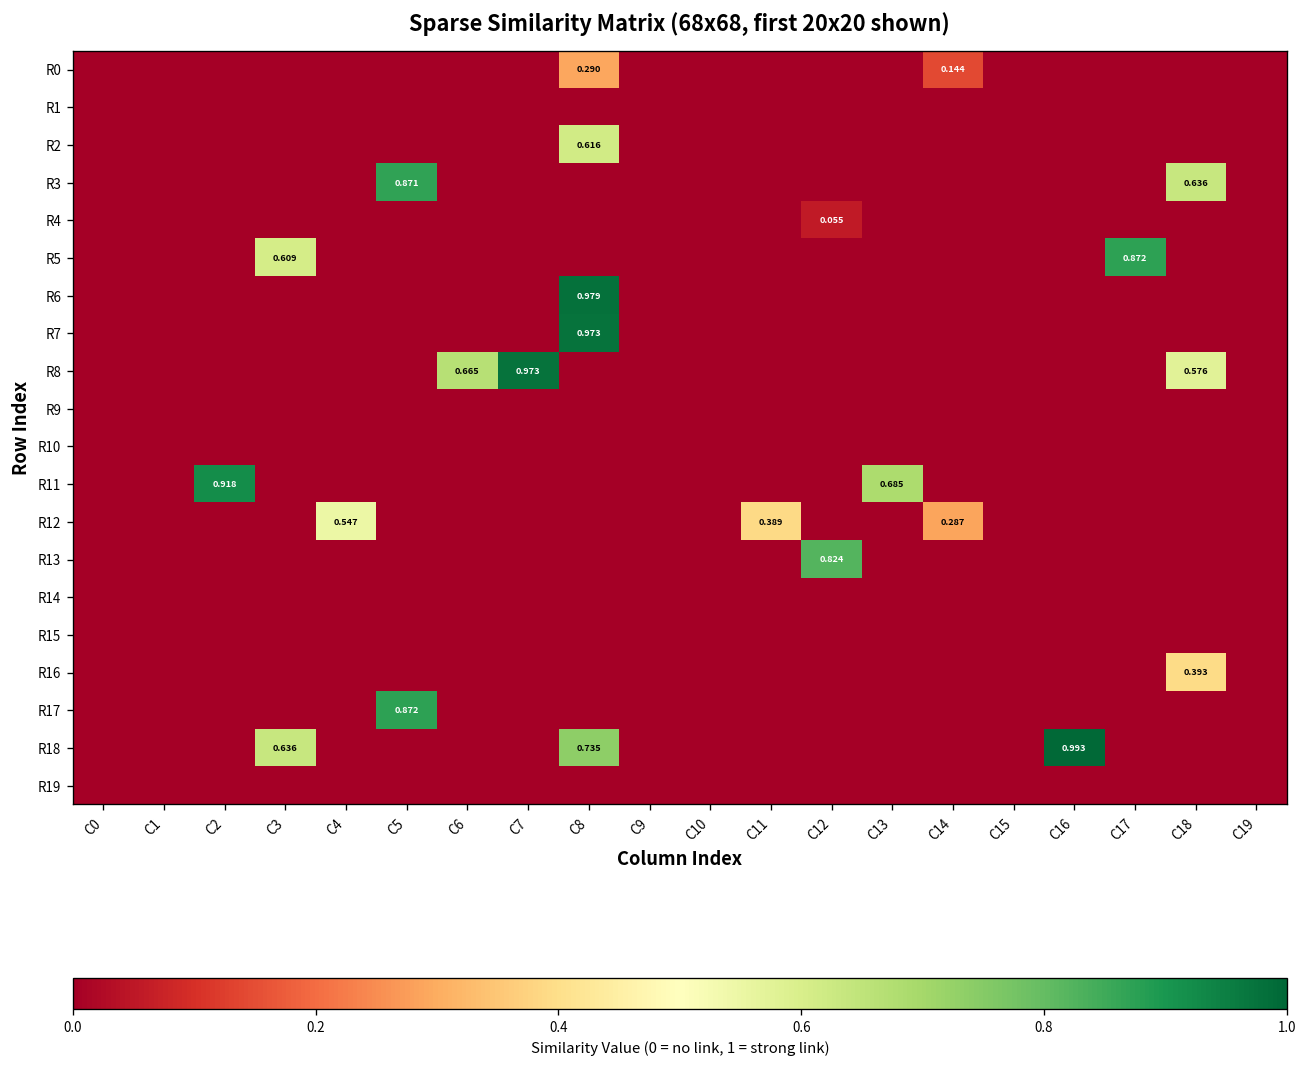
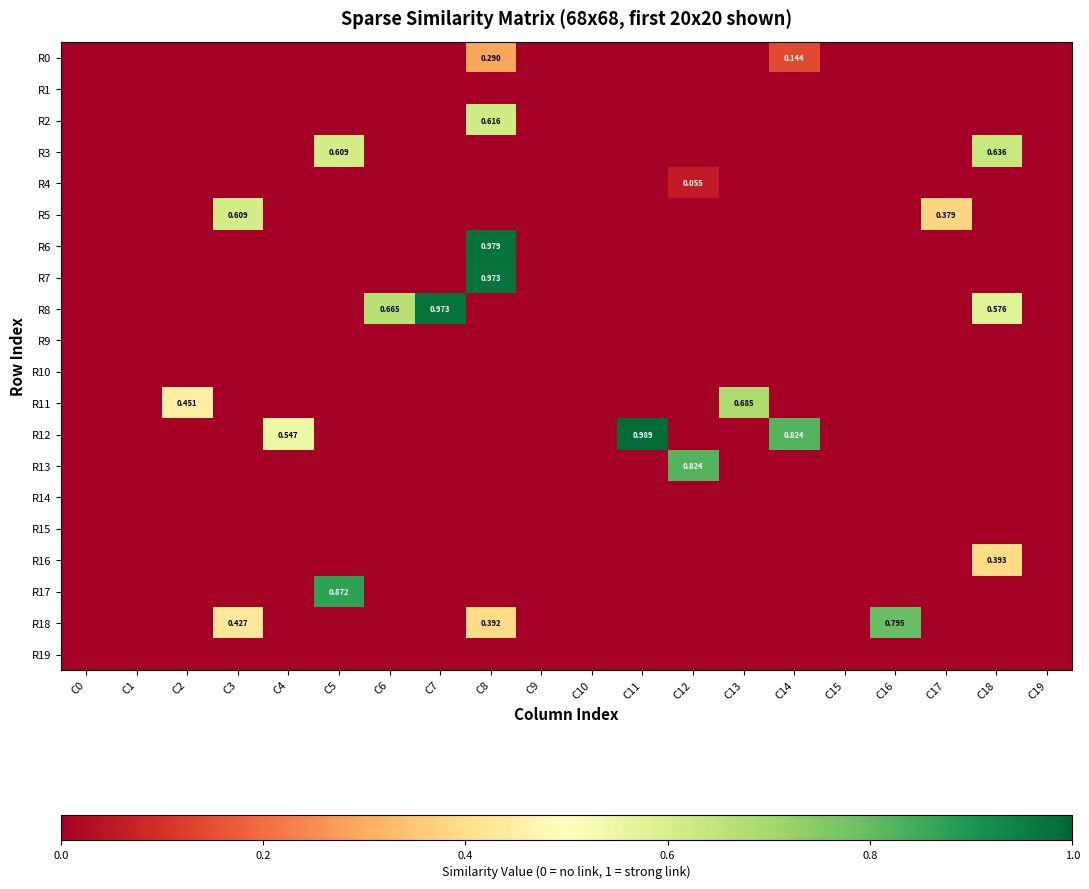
R3, C5: 0.871 -> 0.609
R5, C17: 0.872 -> 0.379
R11, C2: 0.918 -> 0.451
R12, C11: 0.389 -> 0.989
R12, C14: 0.287 -> 0.824
R18, C3: 0.636 -> 0.427
R18, C8: 0.735 -> 0.392
R18, C16: 0.993 -> 0.795
